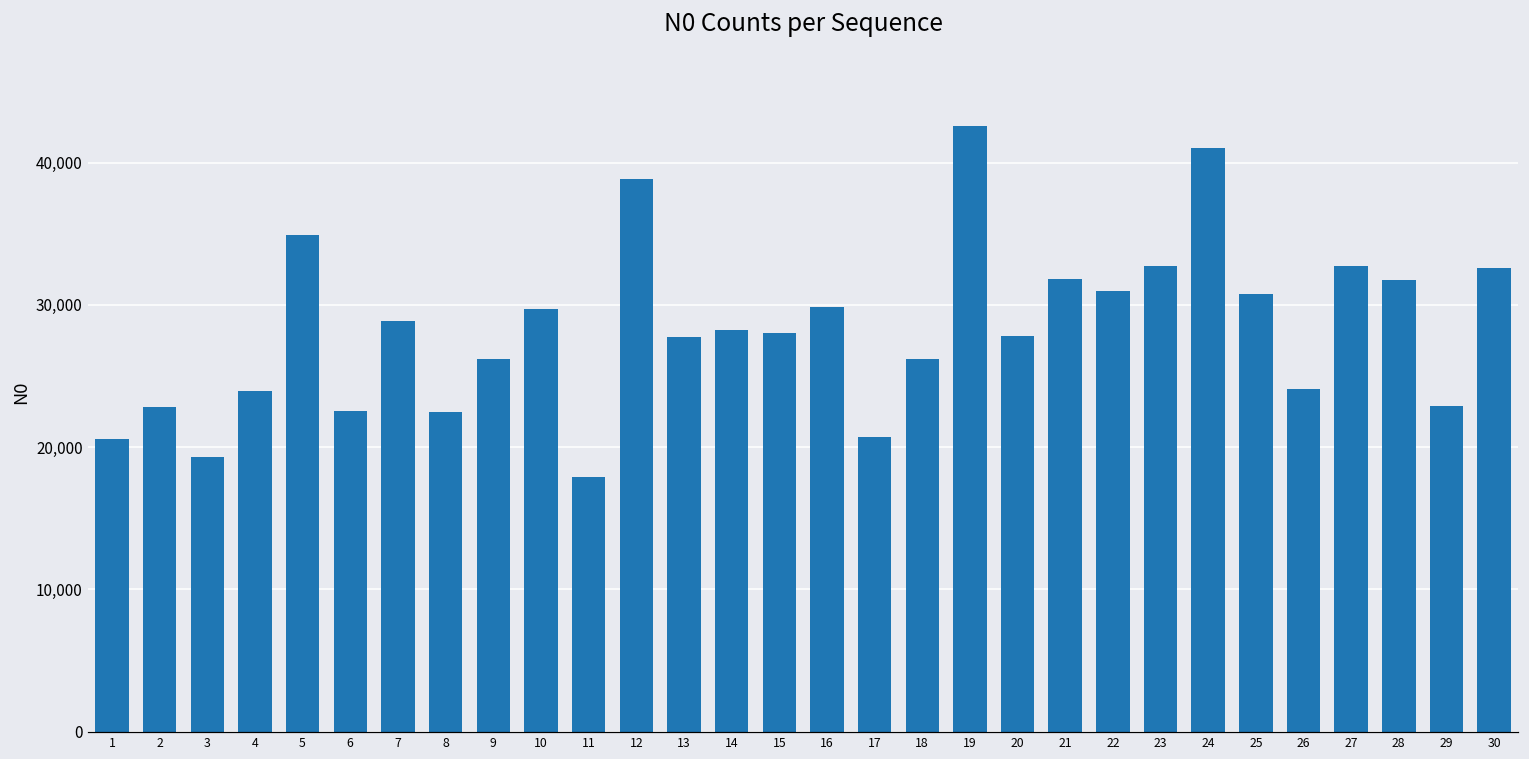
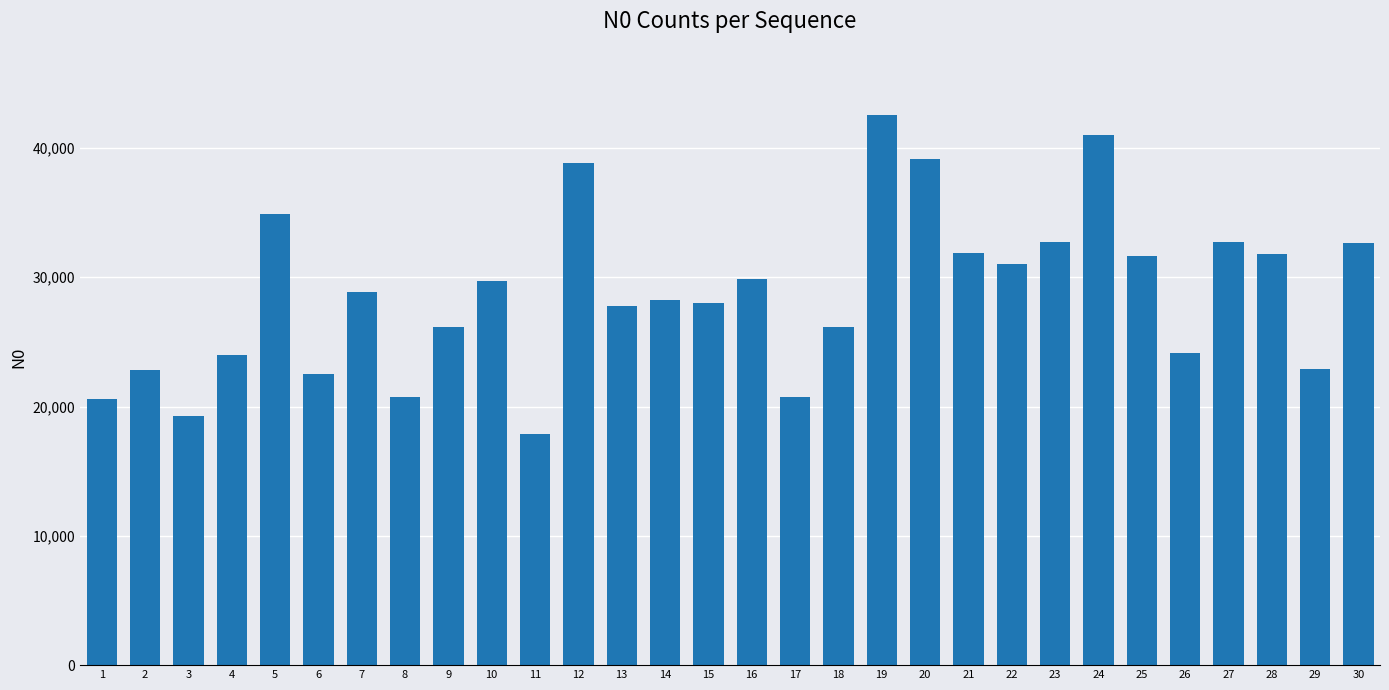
8: 22,500 -> 20,800
20: 27,800 -> 39,200
25: 30,800 -> 31,700
